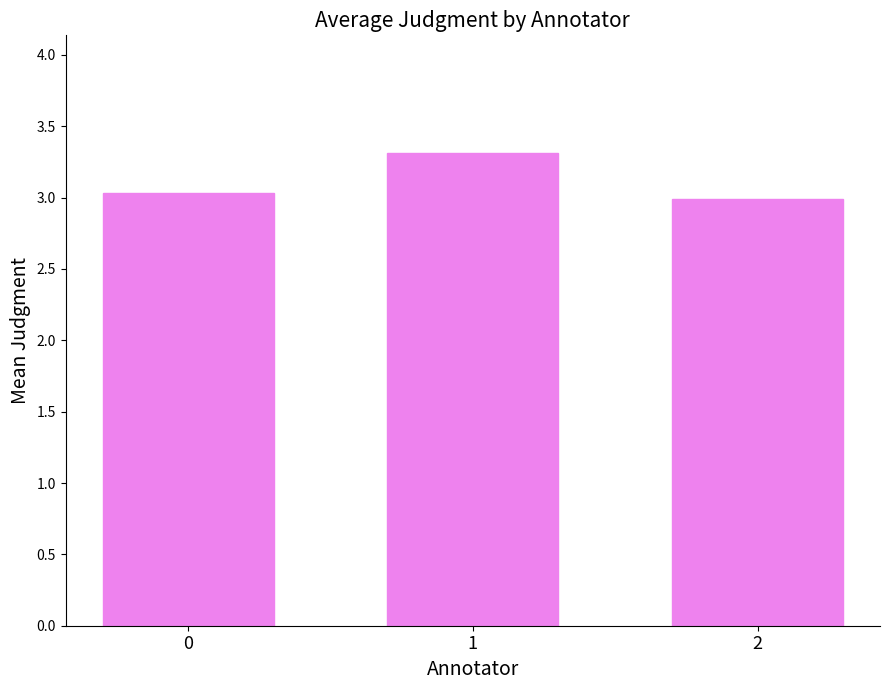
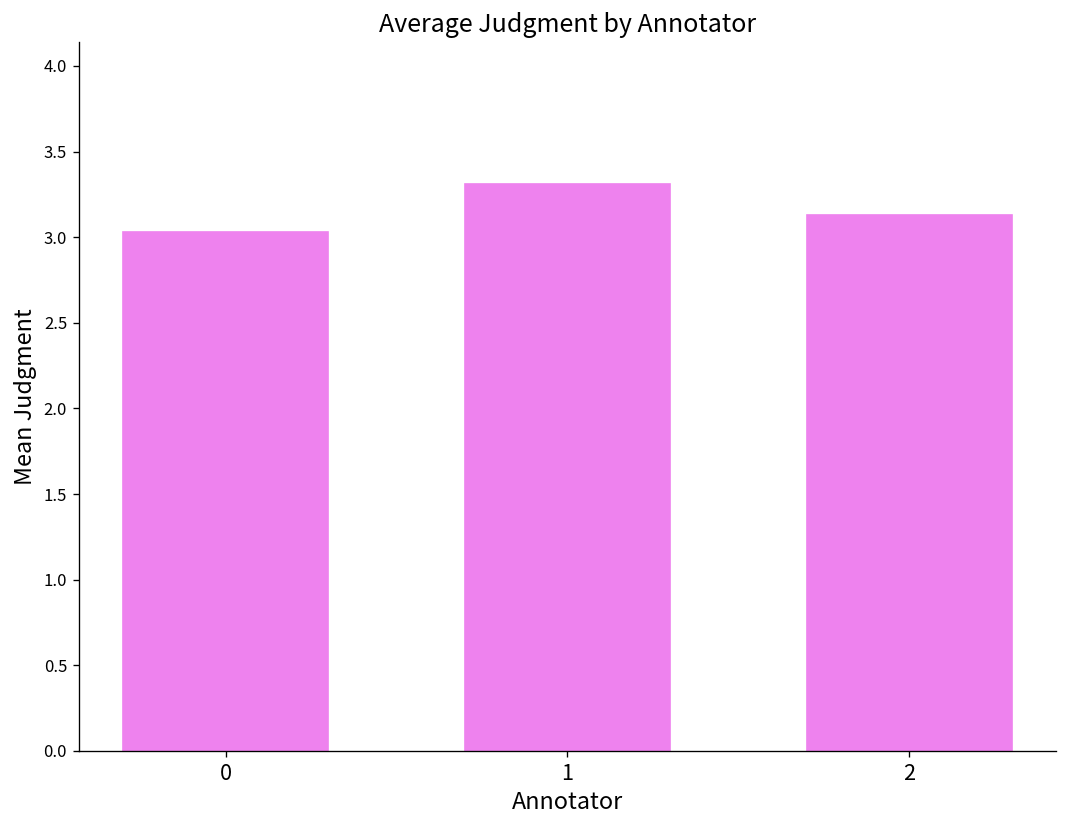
2: 2.99 -> 3.13
